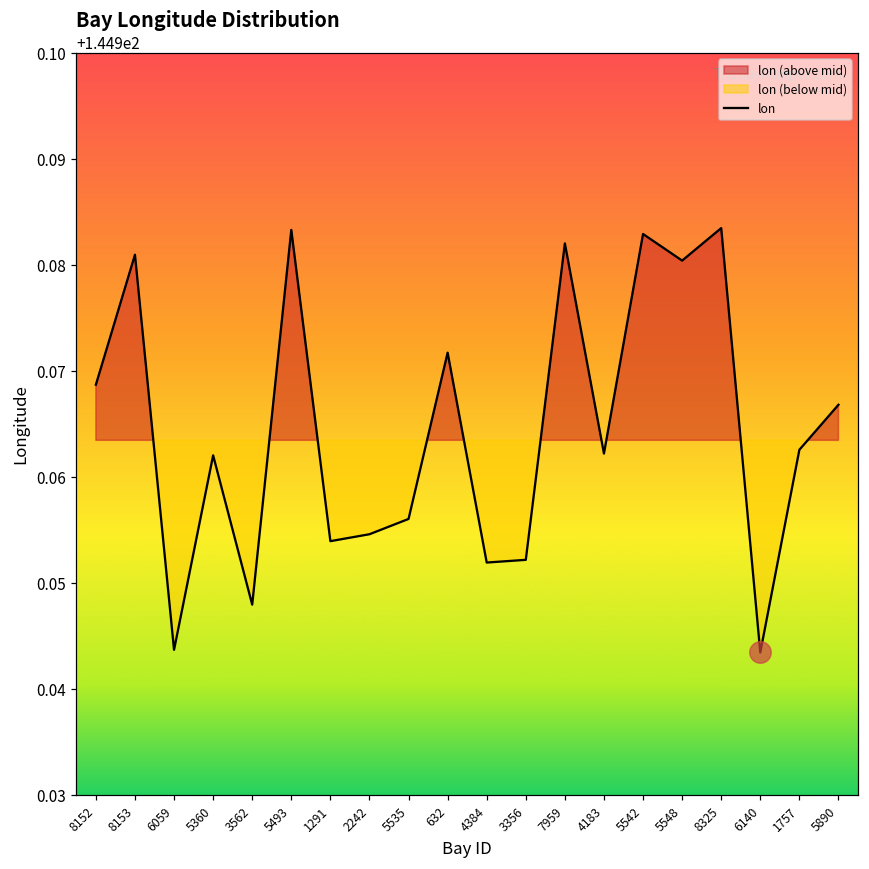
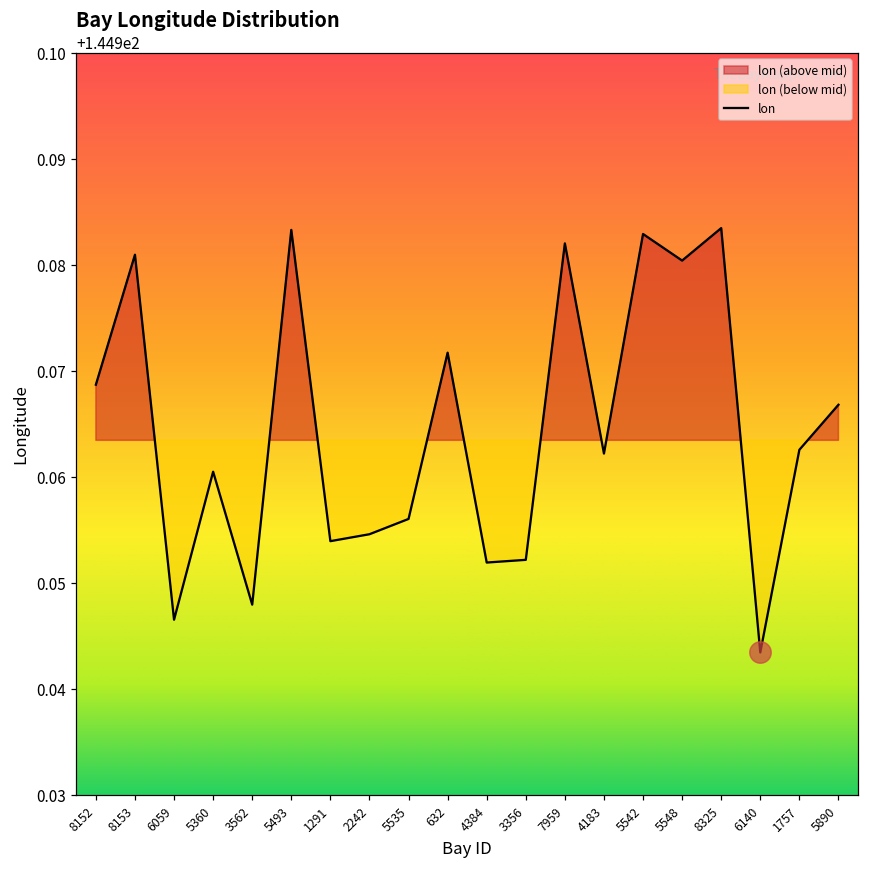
lon, 6059: 144.944 -> 144.947
lon, 5360: 144.962 -> 144.961
